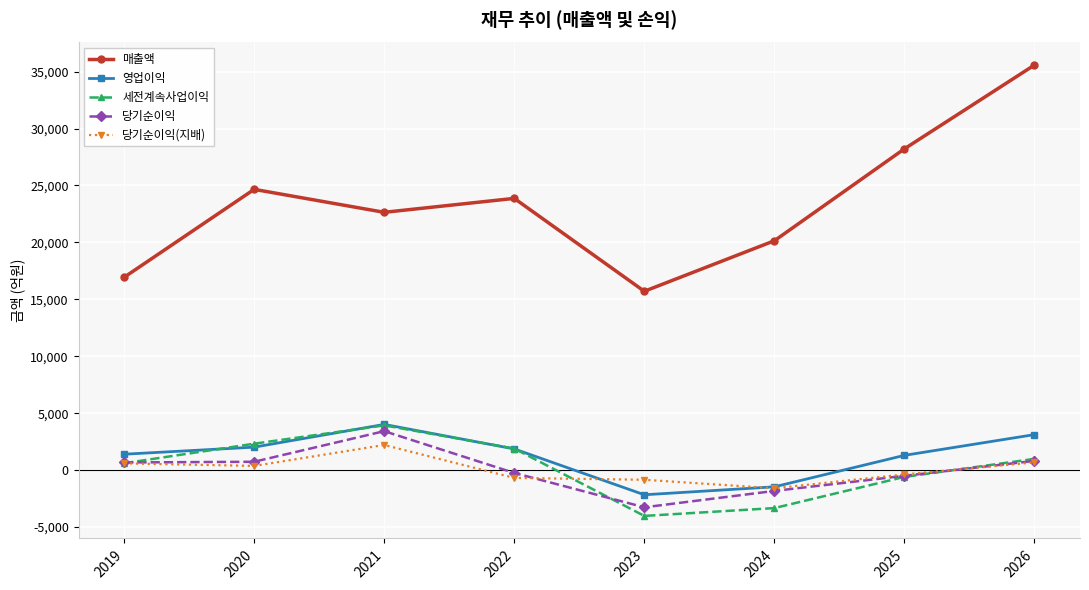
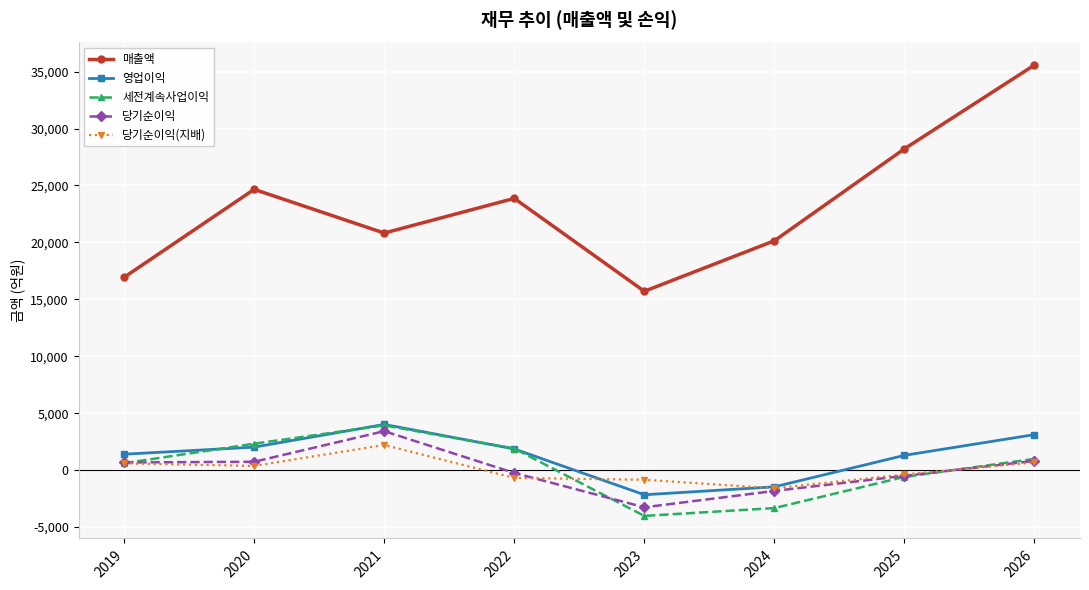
매출액, 2021: 22,600 -> 20,800
